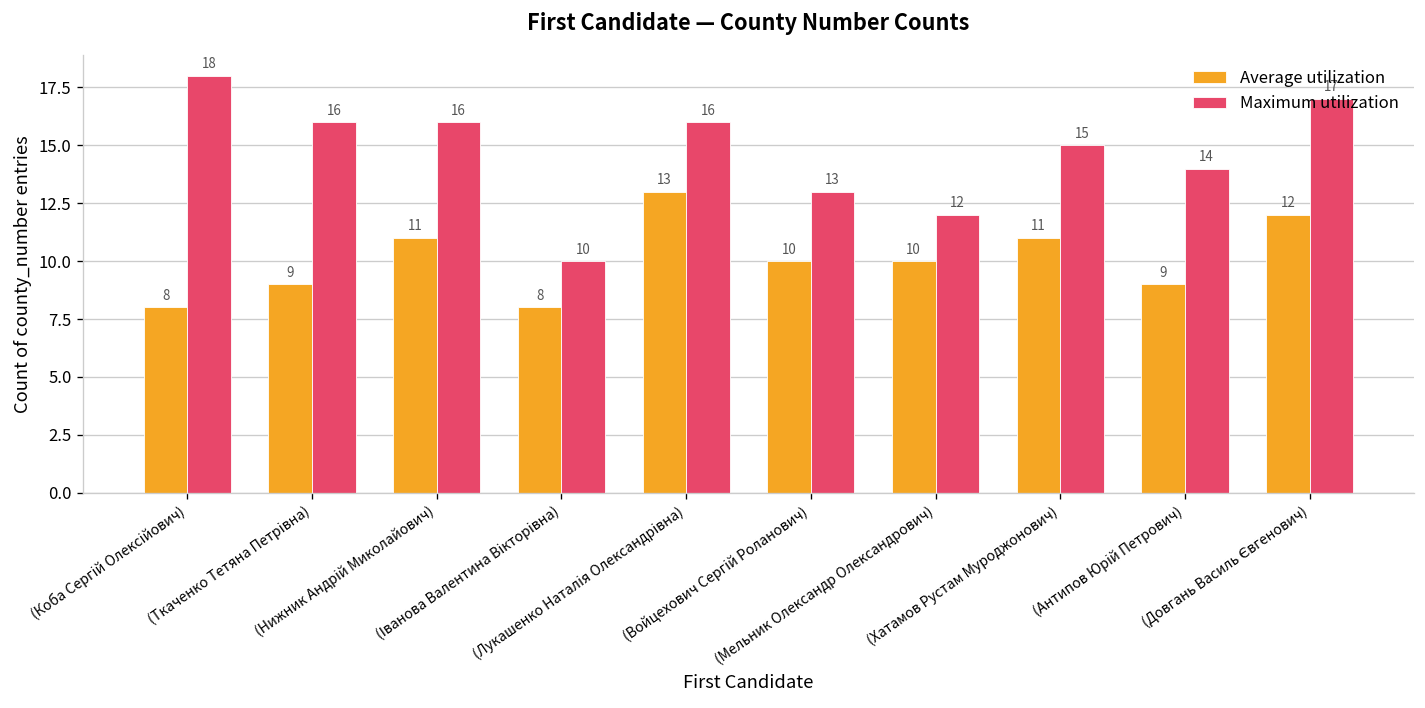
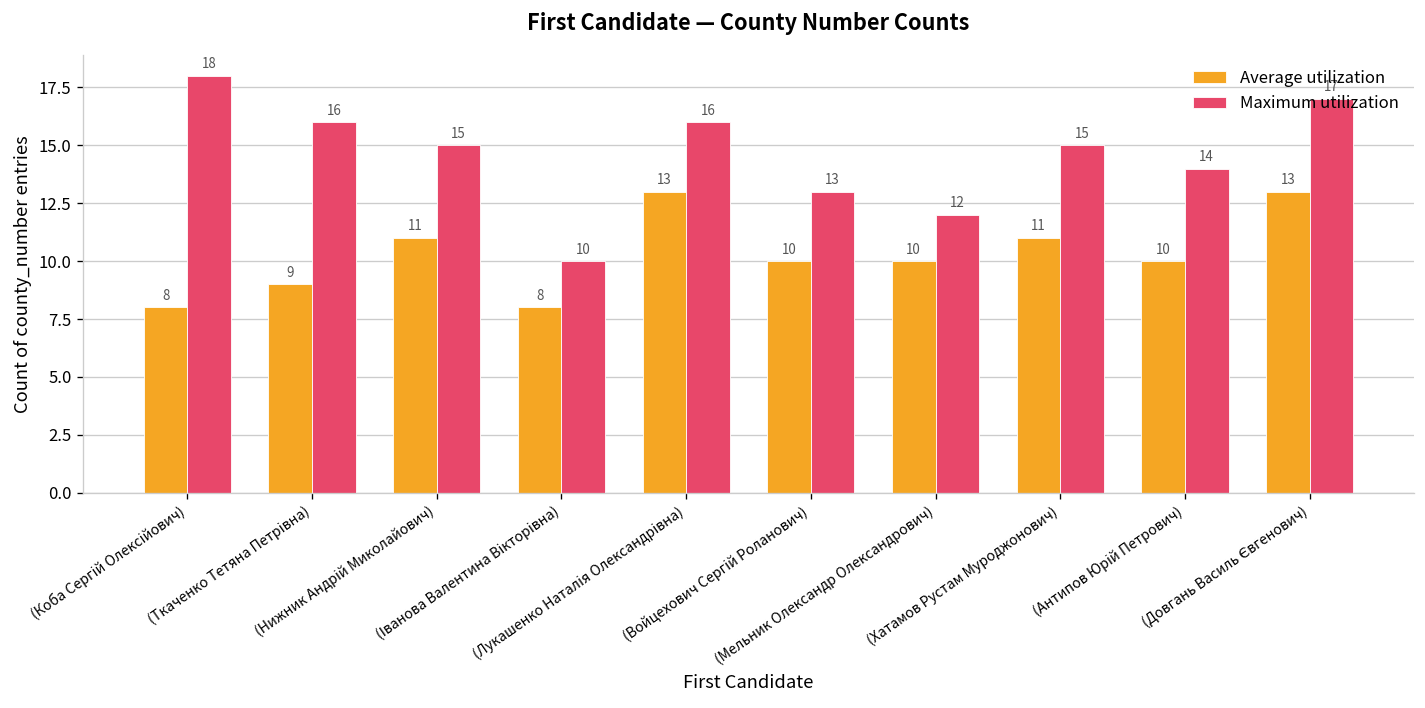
Maximum utilization, (Нижник Андрій Миколайович): 16 -> 15
Average utilization, (Антипов Юрій Петрович): 9 -> 10
Average utilization, (Довгань Василь Євгенович): 12 -> 13
